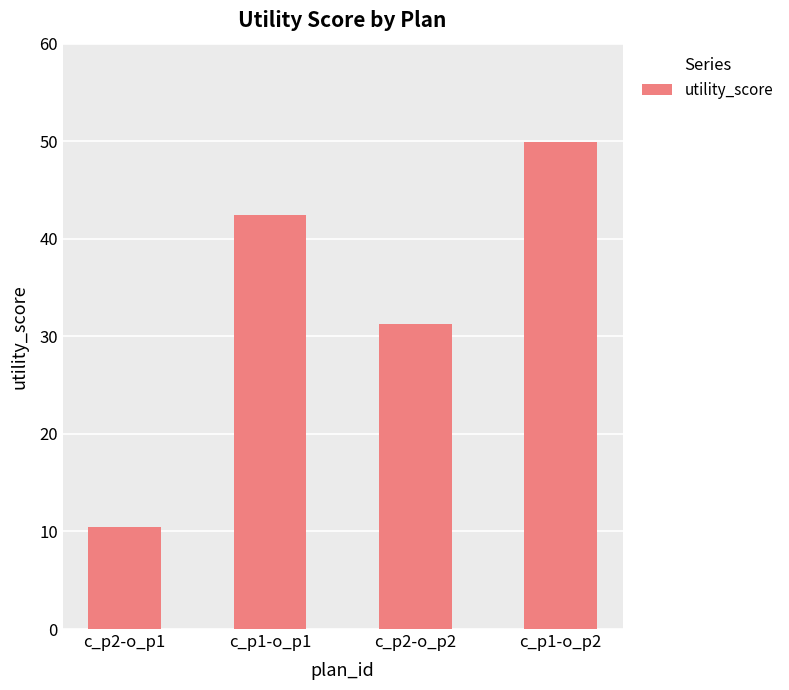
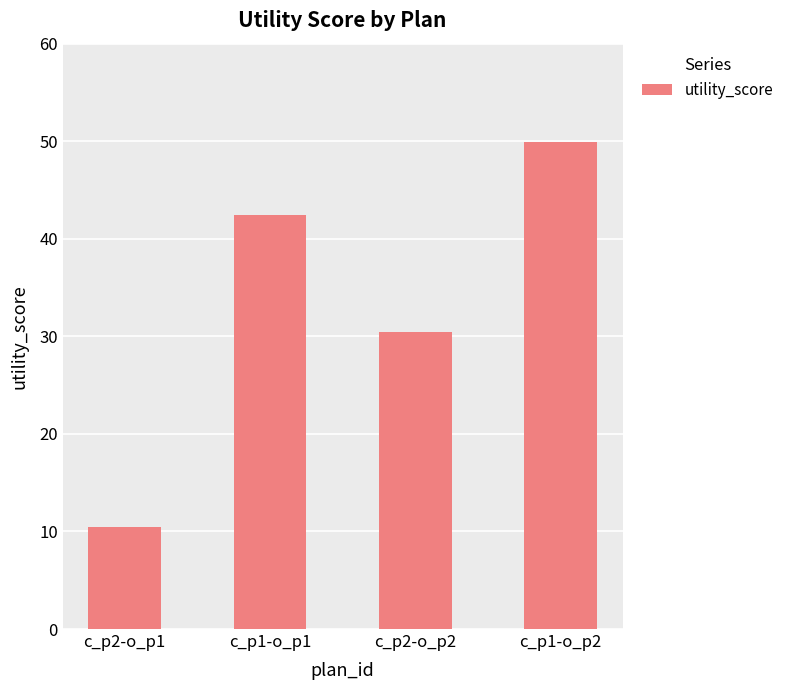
c_p2-o_p2: 31 -> 30
